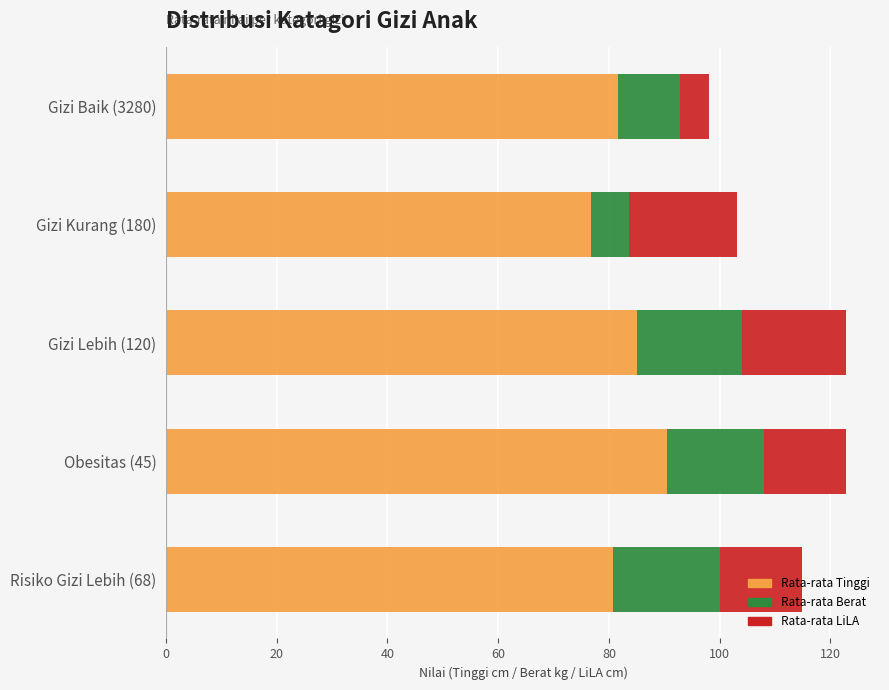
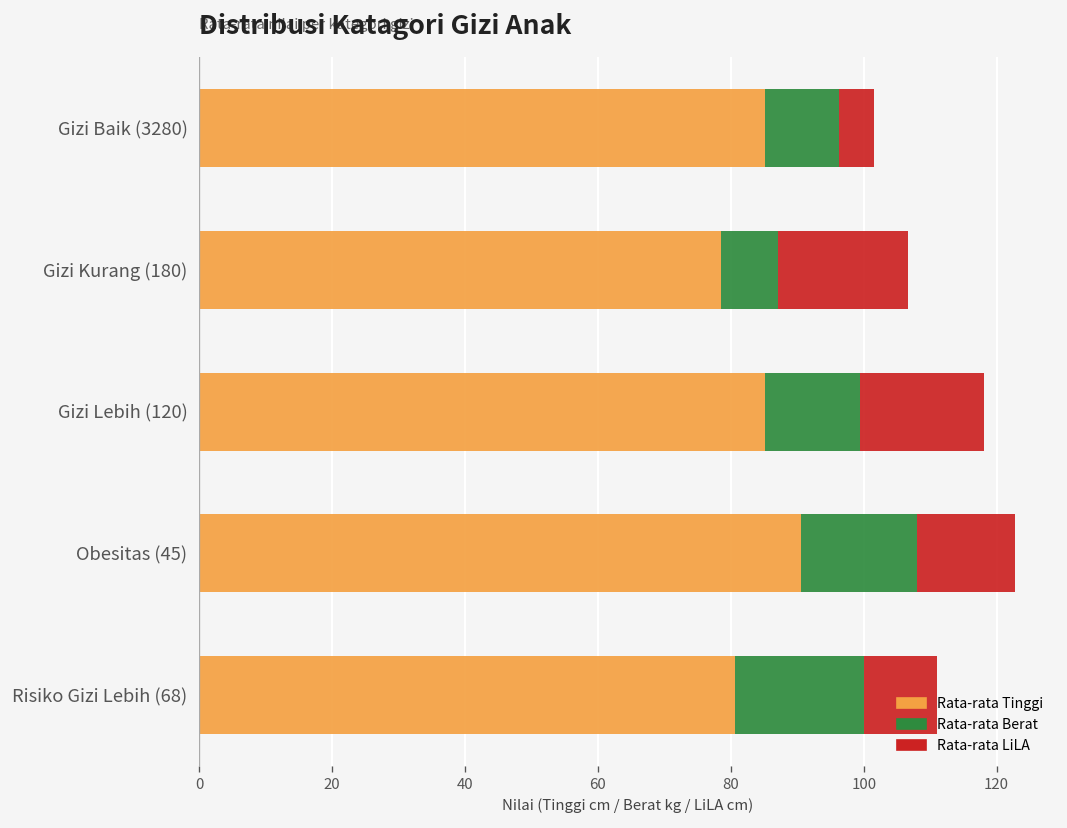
Rata-rata Tinggi, Gizi Baik (3280): 82 -> 85
Rata-rata Tinggi, Gizi Kurang (180): 77 -> 79
Rata-rata Berat, Gizi Kurang (180): 7 -> 9
Rata-rata Berat, Gizi Lebih (120): 19 -> 14
Rata-rata LiLA, Risiko Gizi Lebih (68): 15 -> 11
